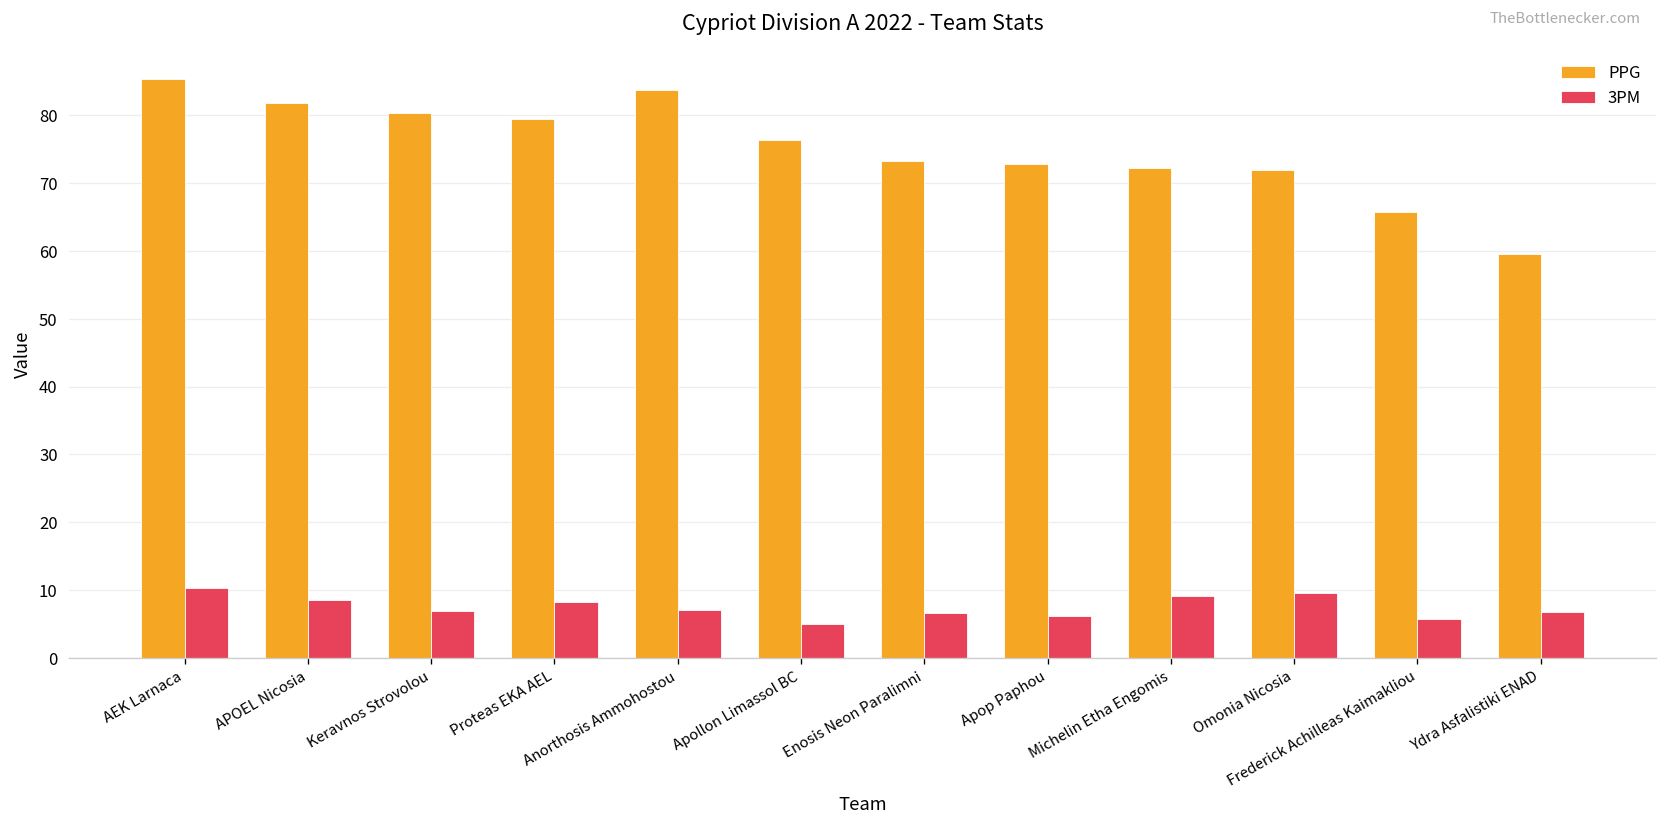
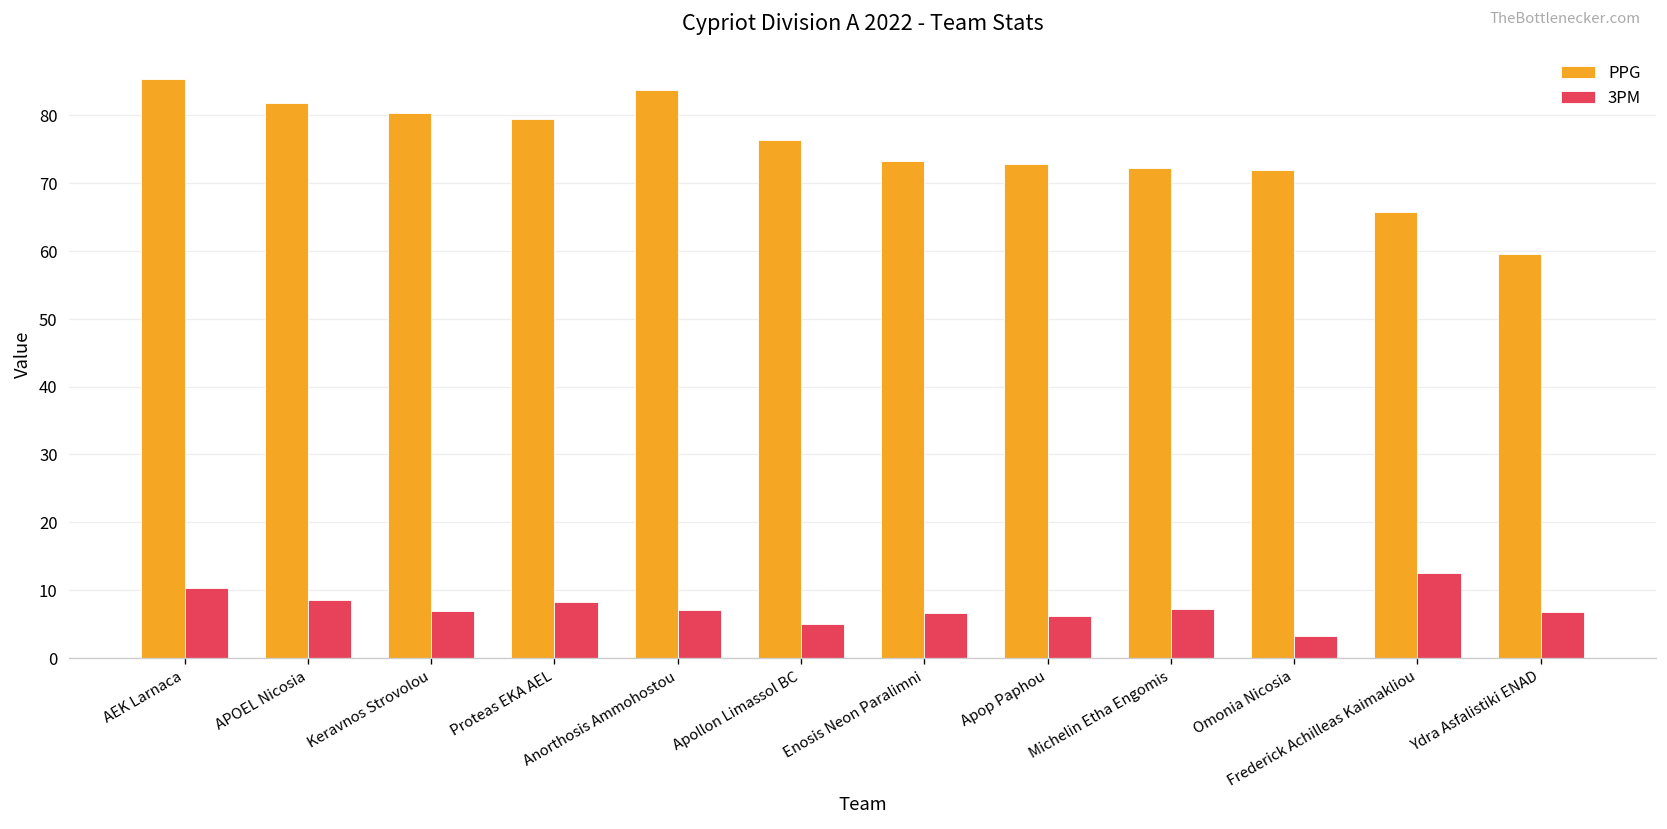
3PM, Michelin Etha Engomis: 9 -> 7
3PM, Omonia Nicosia: 10 -> 3
3PM, Frederick Achilleas Kaimakliou: 6 -> 13
